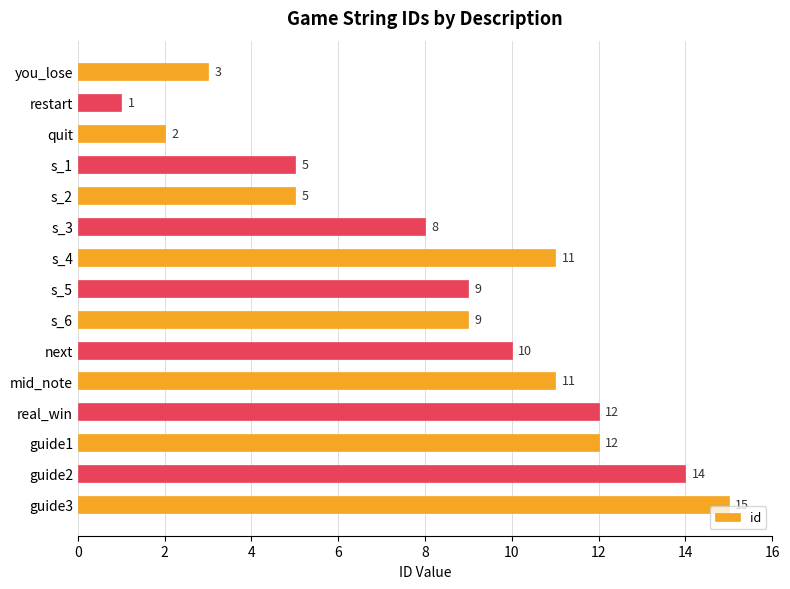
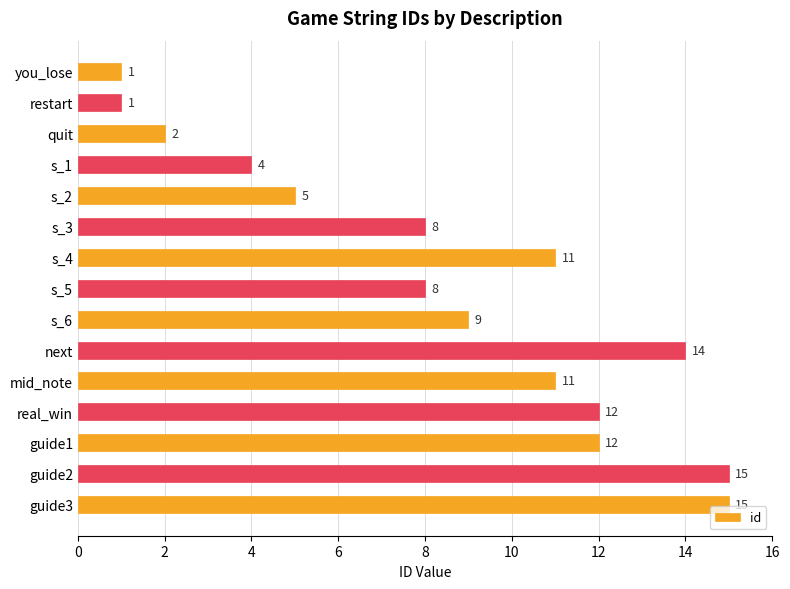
you_lose: 3 -> 1
s_1: 5 -> 4
s_5: 9 -> 8
next: 10 -> 14
guide2: 14 -> 15
